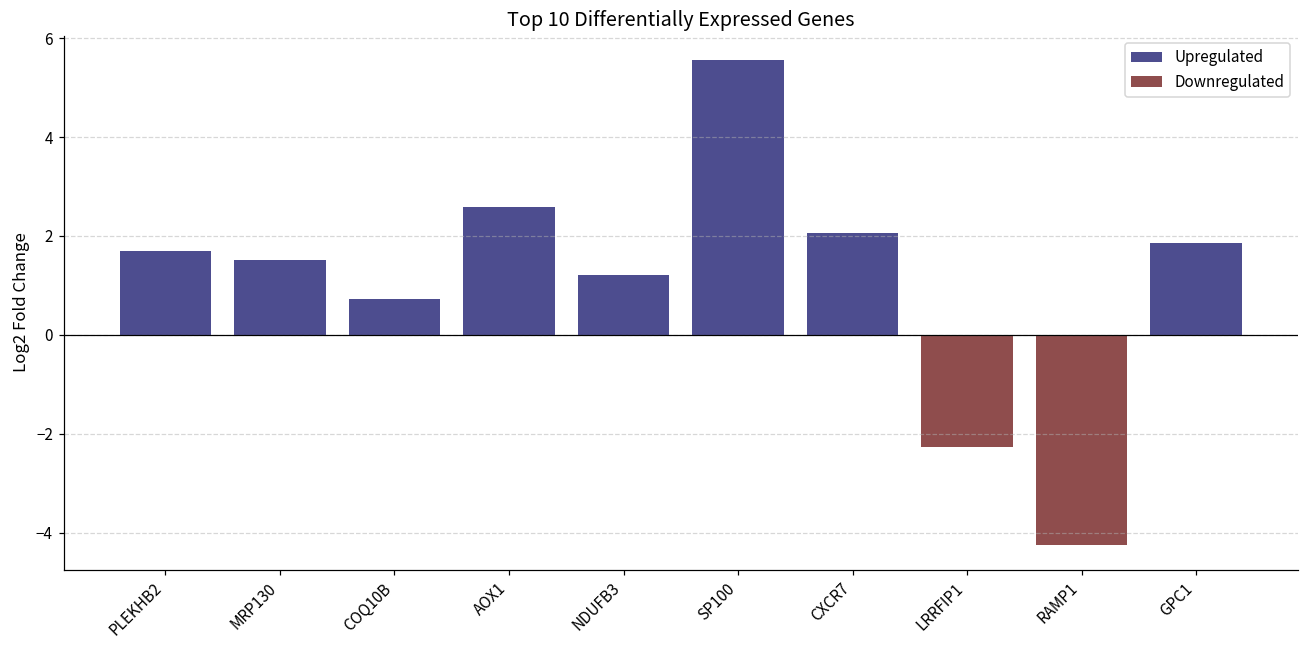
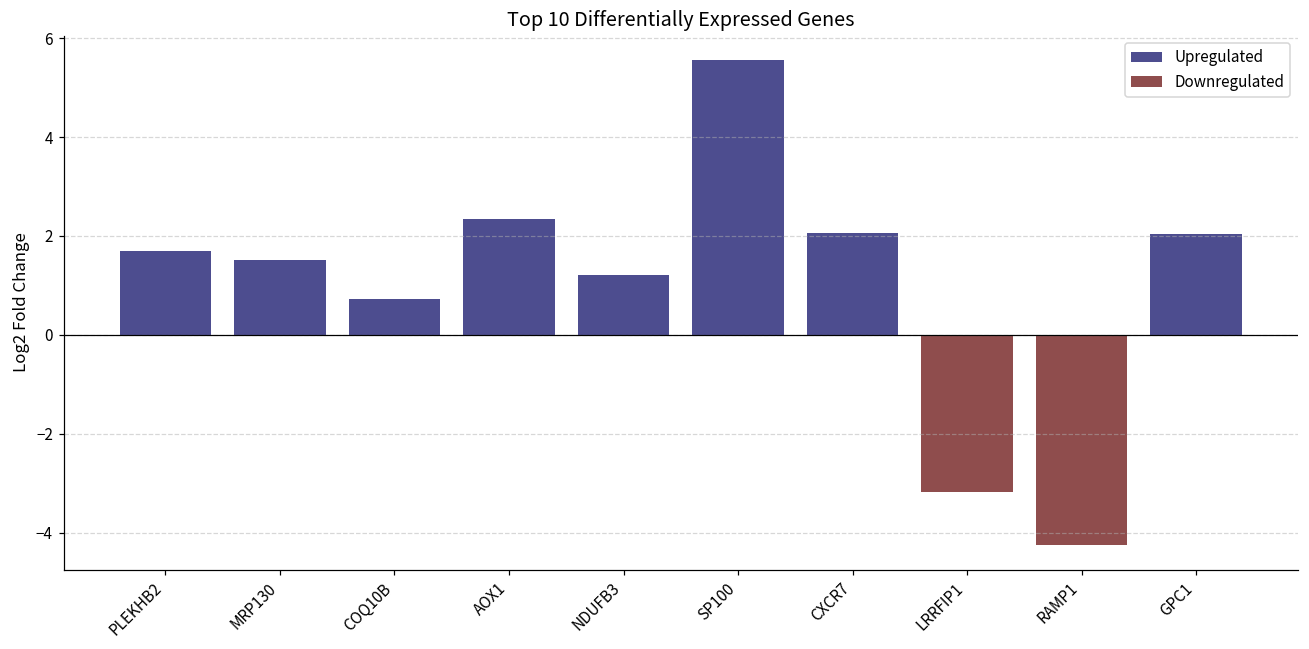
Upregulated, AOX1: 2.6 -> 2.3
Downregulated, LRRFIP1: -2.3 -> -3.2
Upregulated, GPC1: 1.9 -> 2.0
